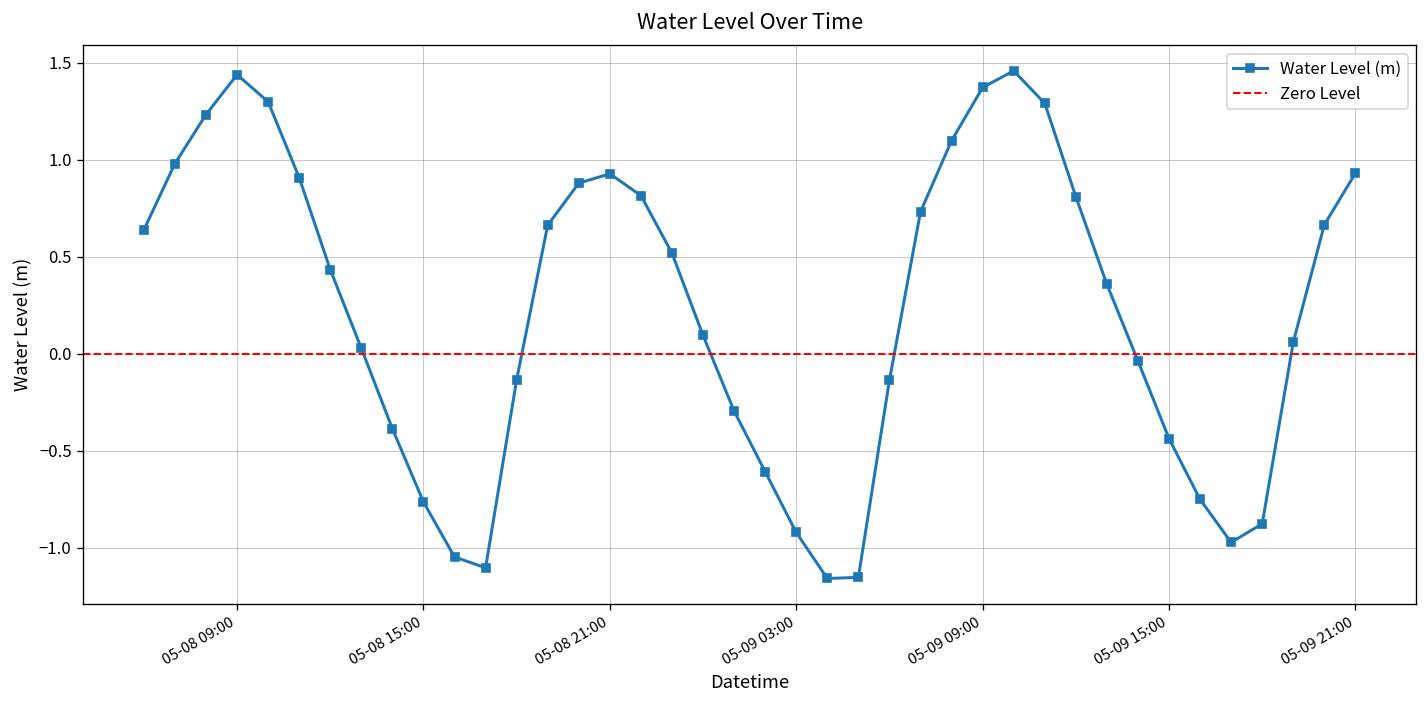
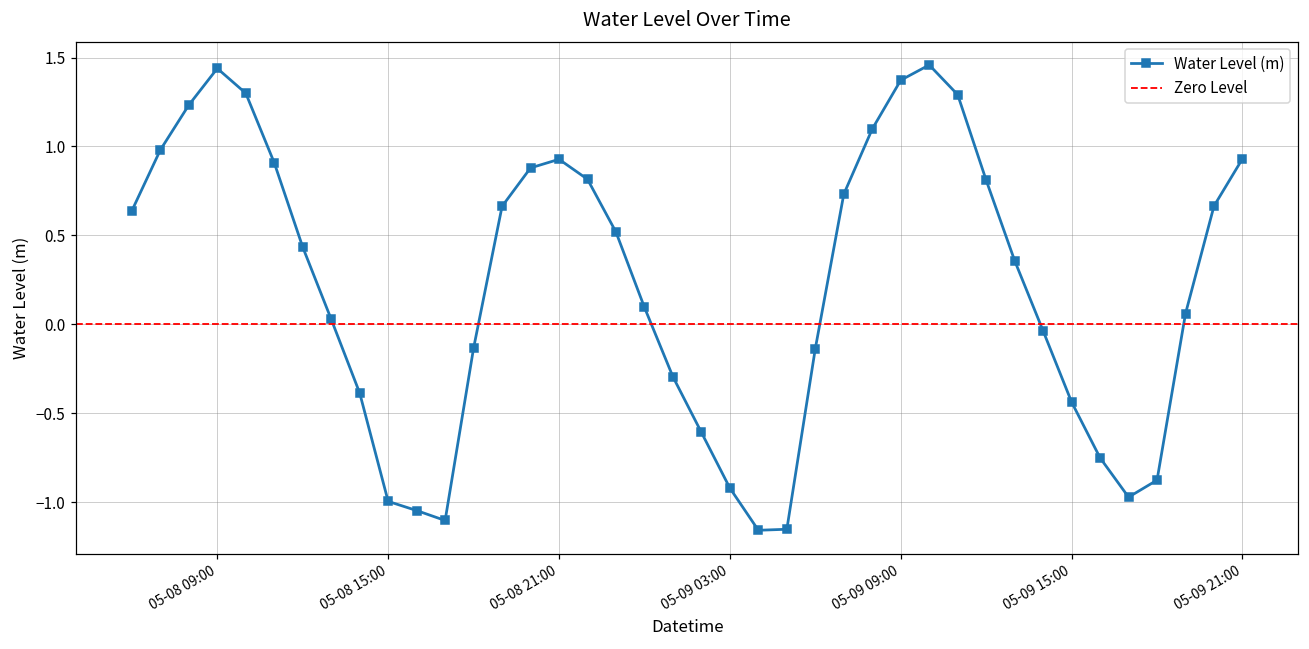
05-08 15:00: -0.76 -> -1.00
